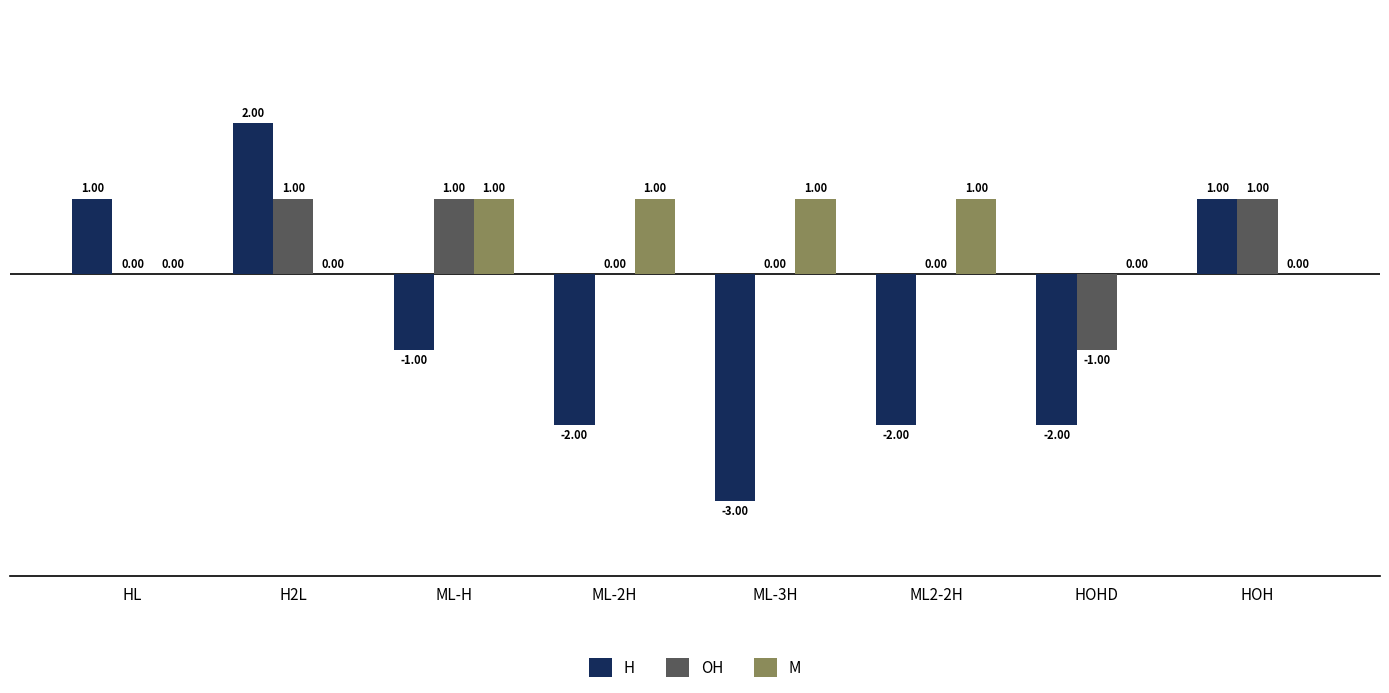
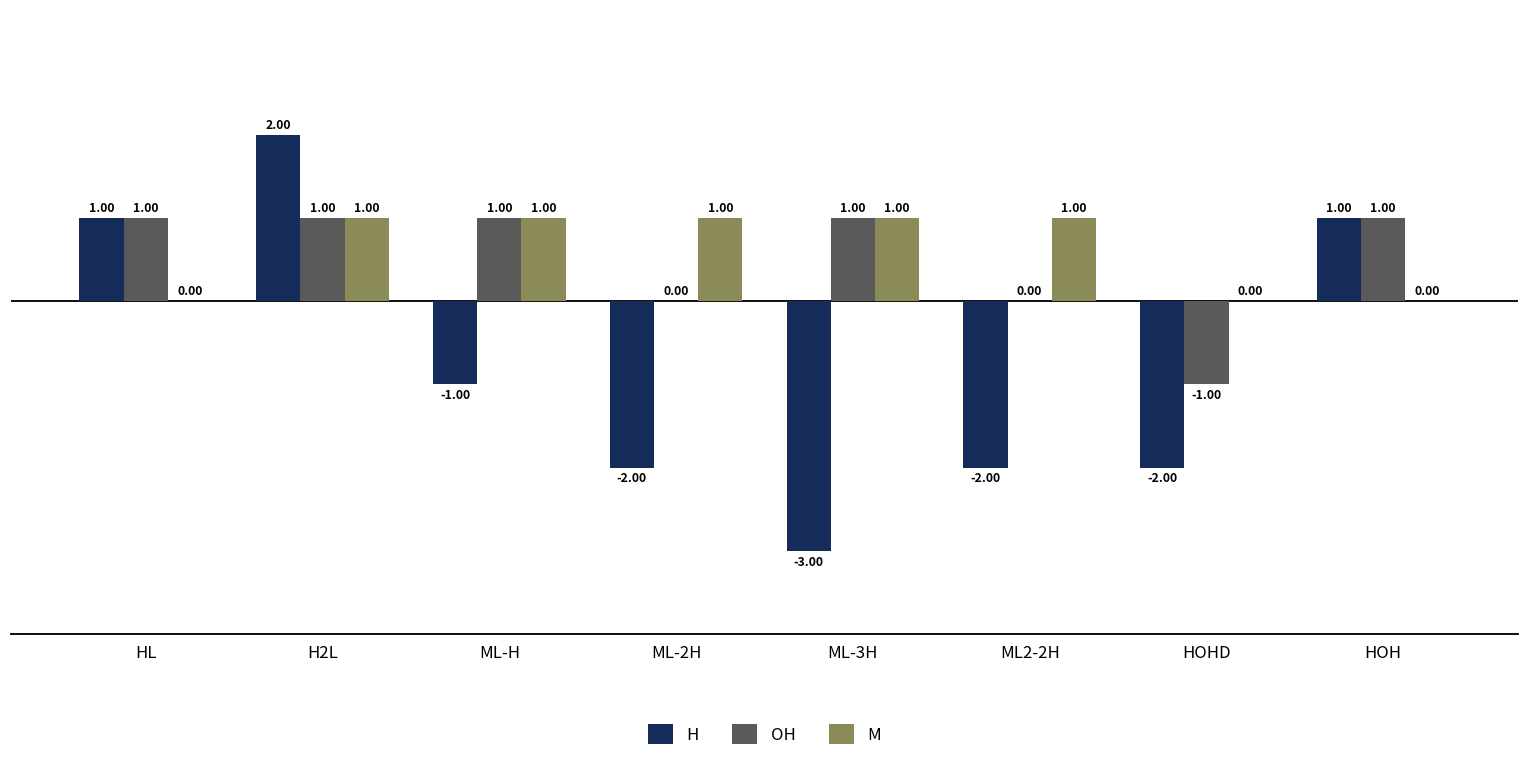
OH, HL: 0.00 -> 1.00
M, H2L: 0.00 -> 1.00
OH, ML-3H: 0.00 -> 1.00
